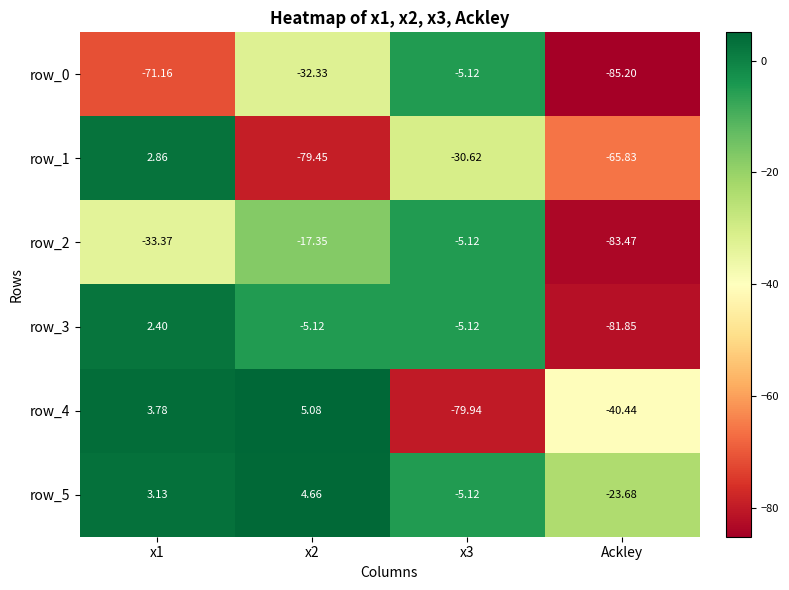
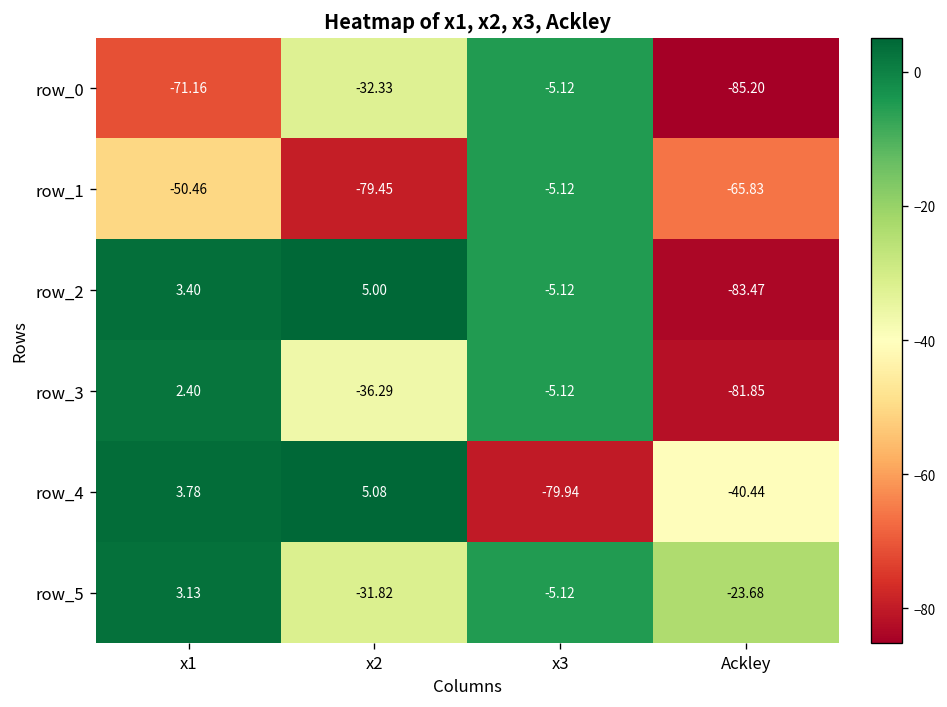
row_1, x1: 2.86 -> -50.46
row_1, x3: -30.62 -> -5.12
row_2, x1: -33.37 -> 3.40
row_2, x2: -17.35 -> 5.00
row_3, x2: -5.12 -> -36.29
row_5, x2: 4.66 -> -31.82
